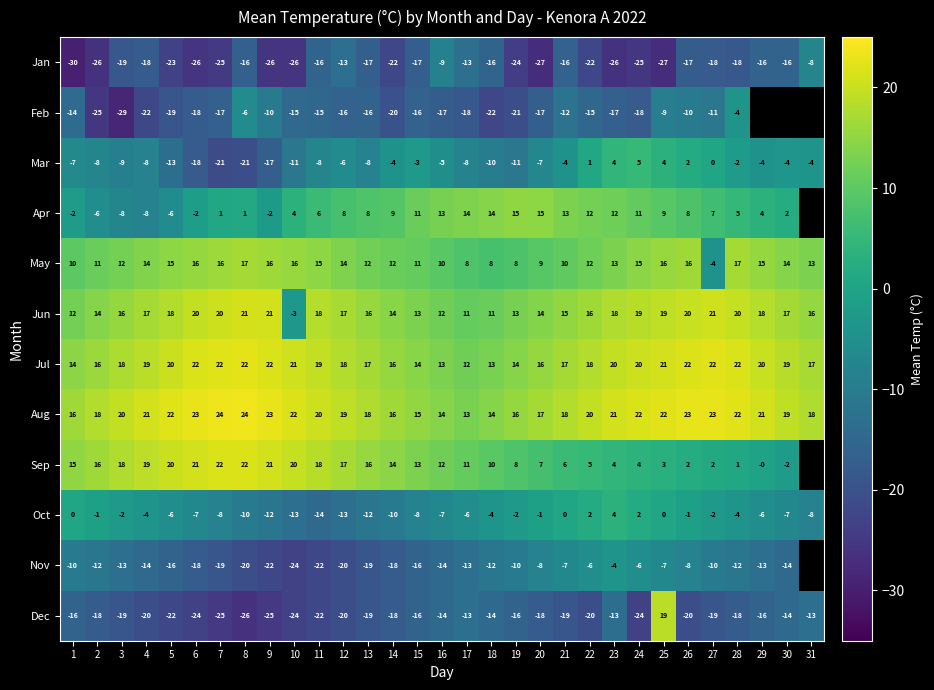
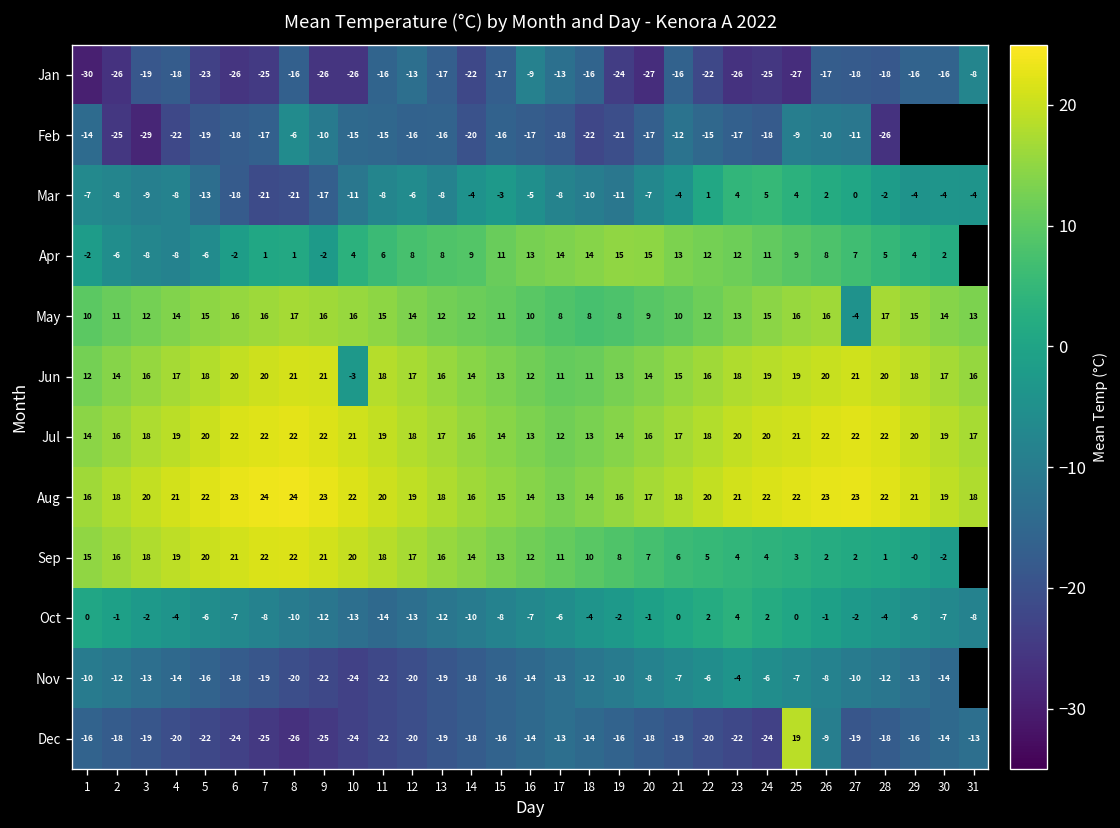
Feb, 28: -4 -> -26
Dec, 23: -13 -> -22
Dec, 26: -20 -> -9
